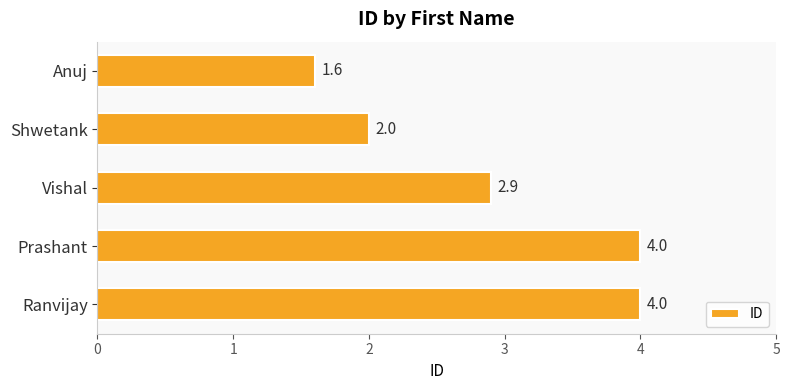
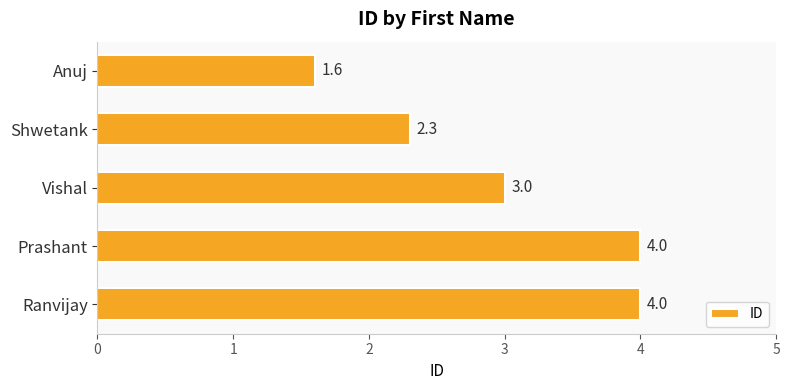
Shwetank: 2.0 -> 2.3
Vishal: 2.9 -> 3.0
